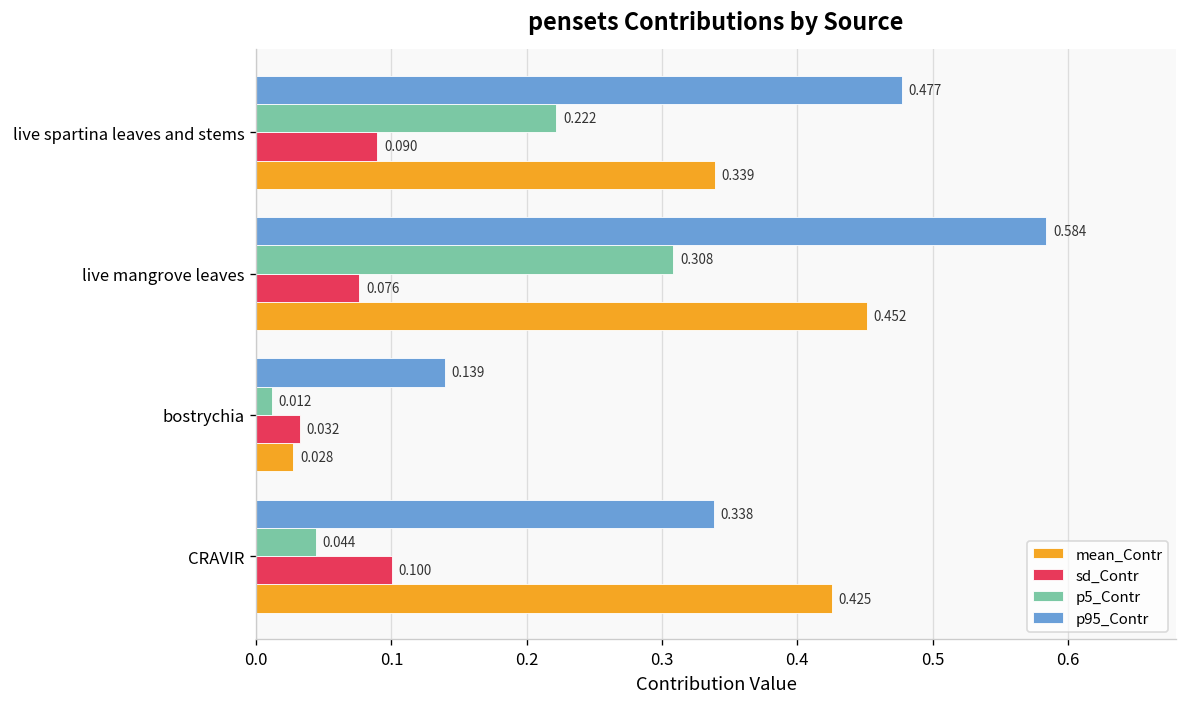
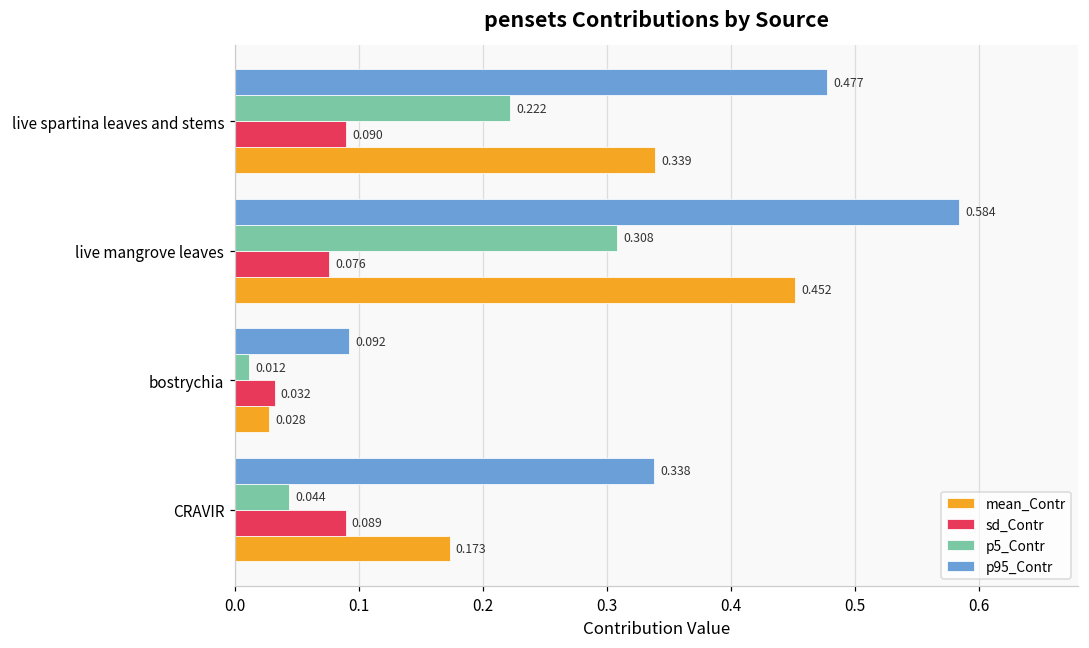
p95_Contr, bostrychia: 0.139 -> 0.092
sd_Contr, CRAVIR: 0.100 -> 0.089
mean_Contr, CRAVIR: 0.425 -> 0.173
